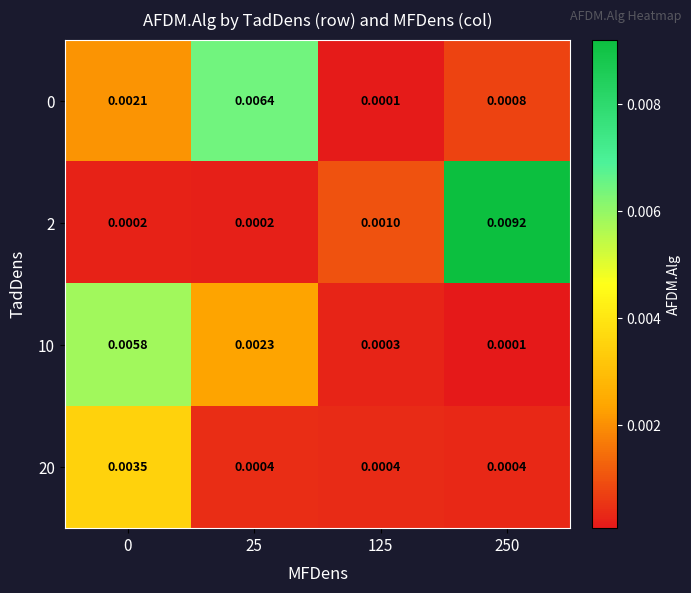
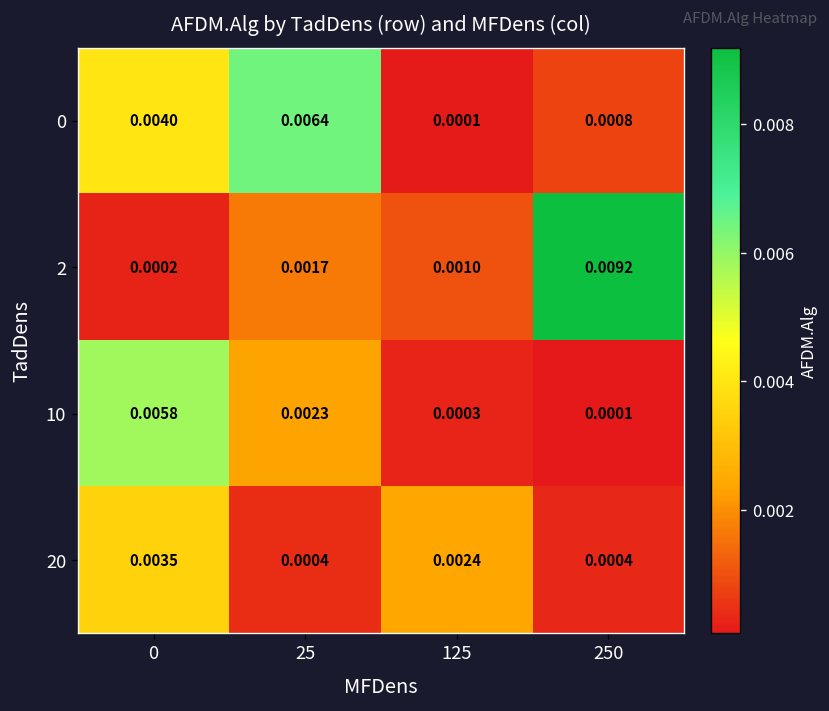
0, 0: 0.0021 -> 0.0040
2, 25: 0.0002 -> 0.0017
20, 125: 0.0004 -> 0.0024
